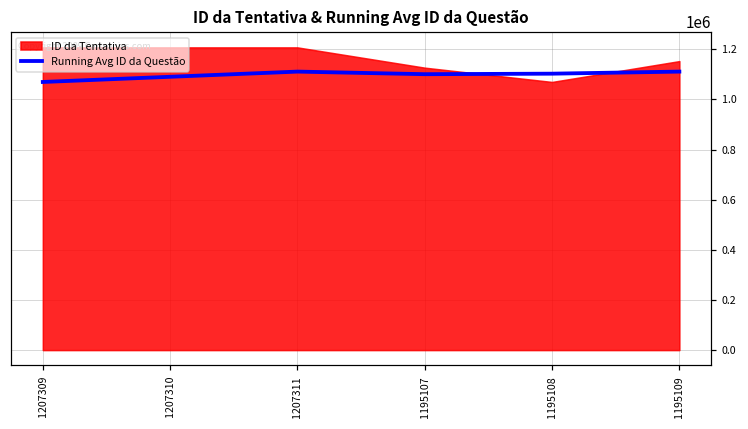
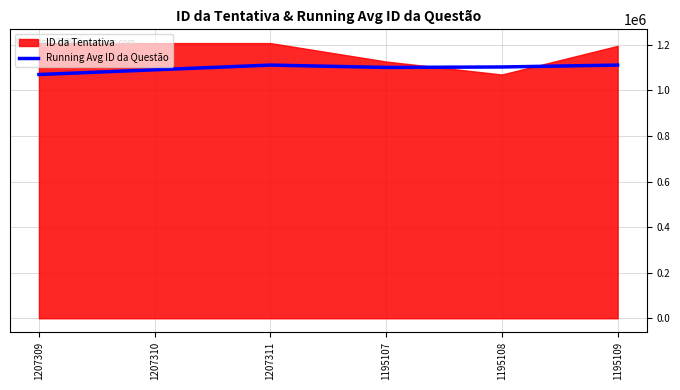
ID da Tentativa, 1195109: 1150000 -> 1200000
